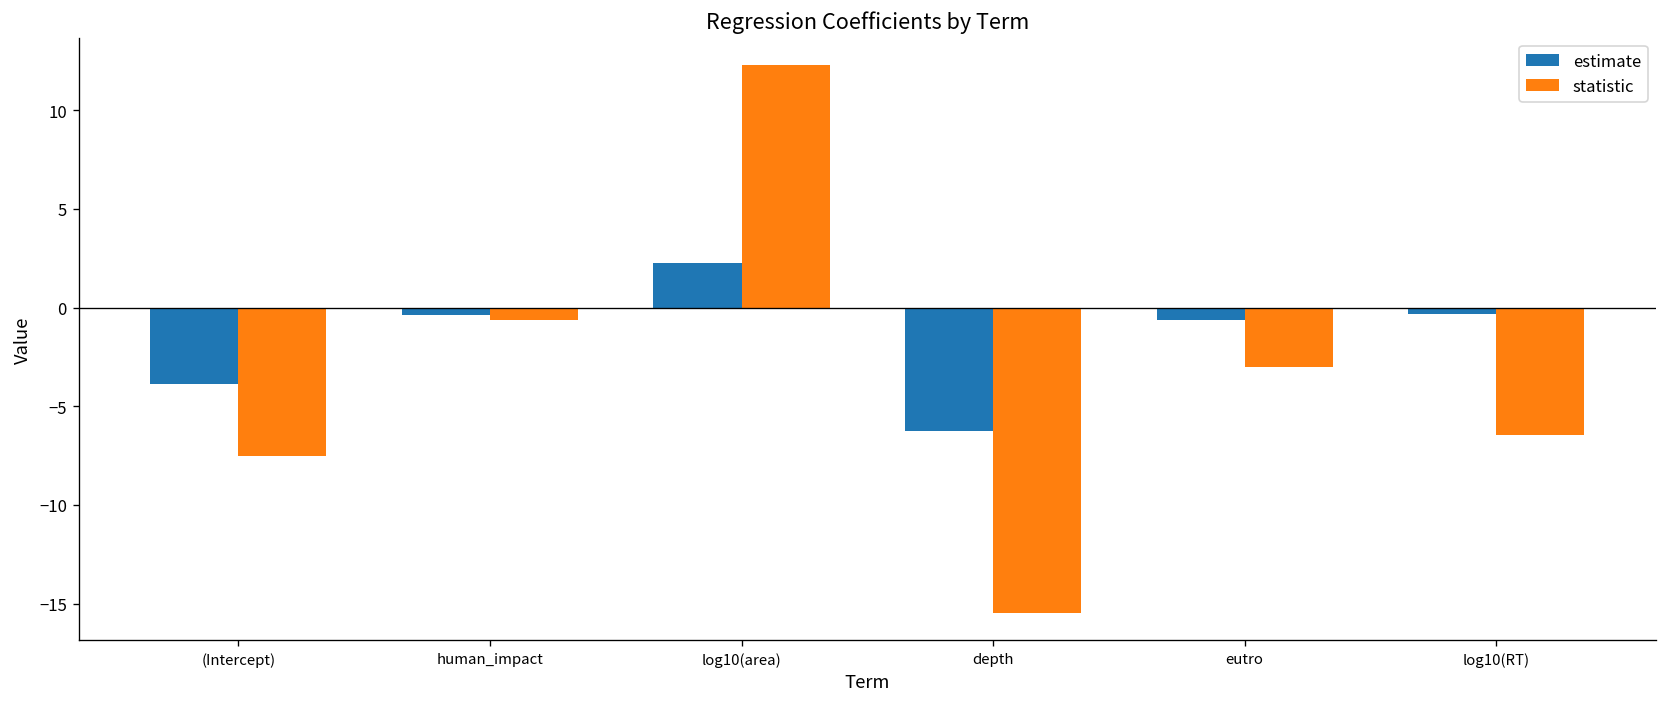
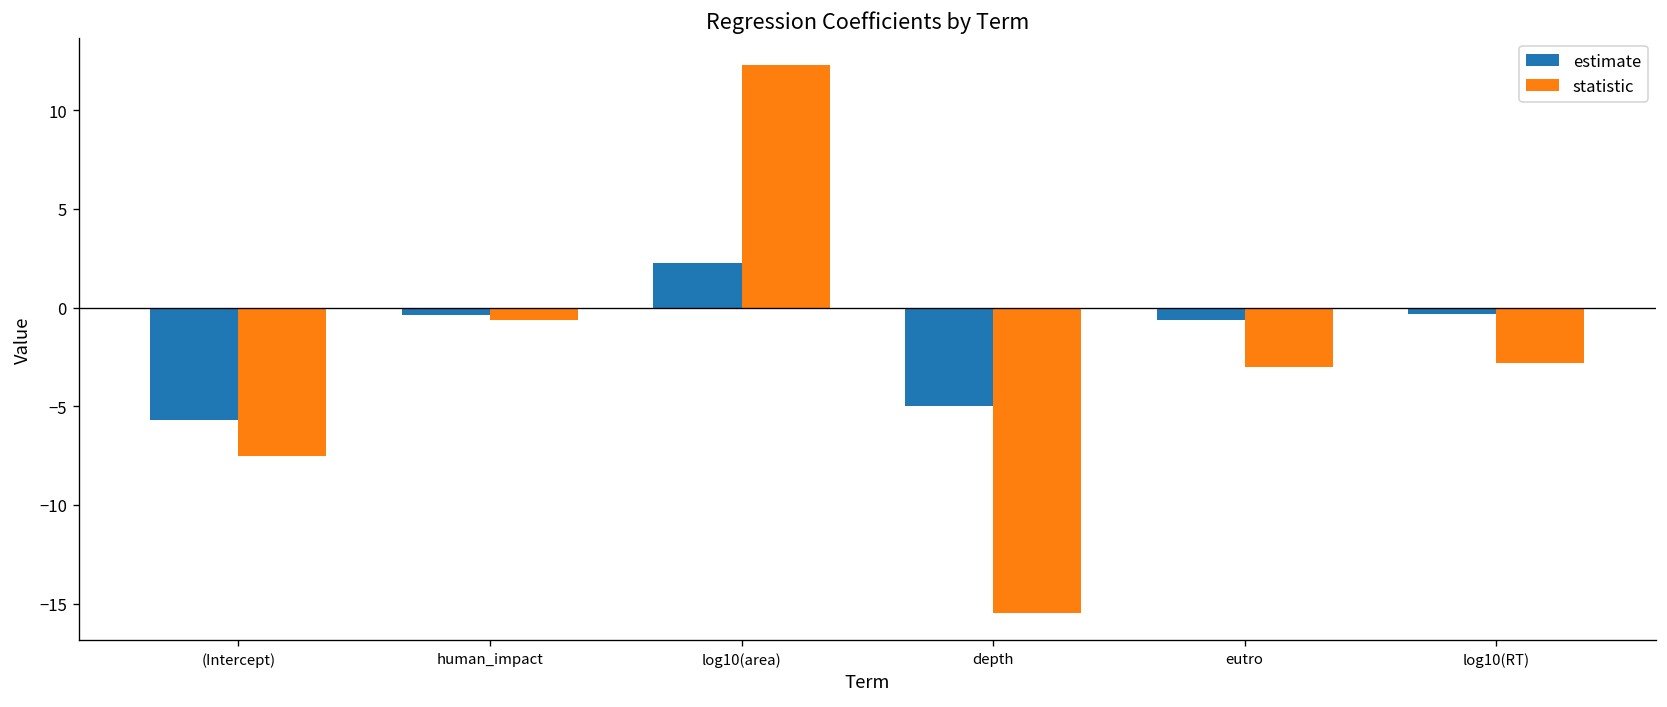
estimate, (Intercept): -3.9 -> -5.7
estimate, depth: -6.2 -> -5.0
statistic, log10(RT): -6.4 -> -2.8
